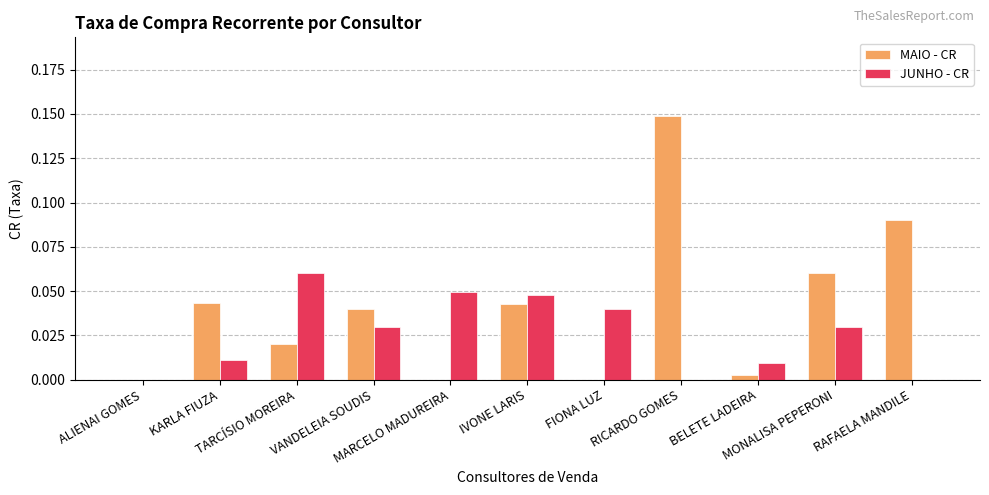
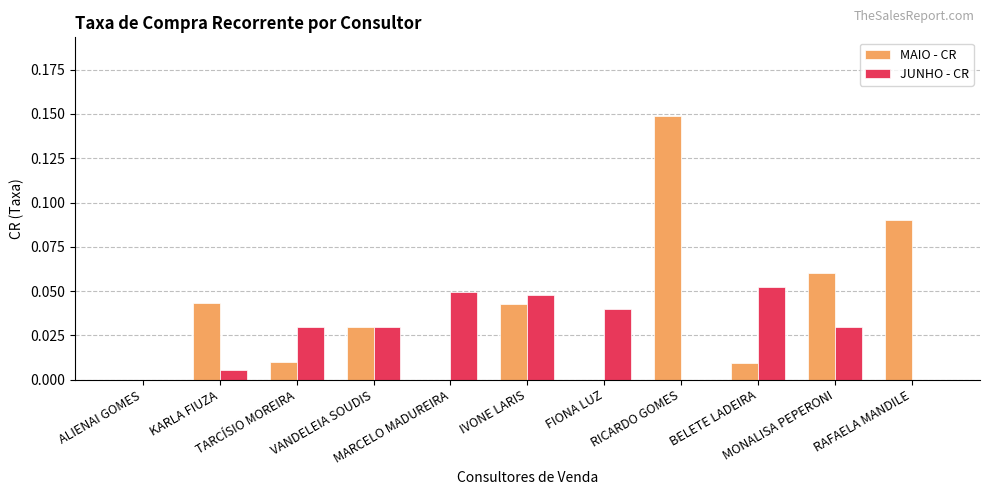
JUNHO - CR, KARLA FIUZA: 0.011 -> 0.006
MAIO - CR, TARCÍSIO MOREIRA: 0.02 -> 0.01
JUNHO - CR, TARCÍSIO MOREIRA: 0.06 -> 0.03
MAIO - CR, VANDELEIA SOUDIS: 0.04 -> 0.03
MAIO - CR, BELETE LADEIRA: 0.002 -> 0.009
JUNHO - CR, BELETE LADEIRA: 0.009 -> 0.052
